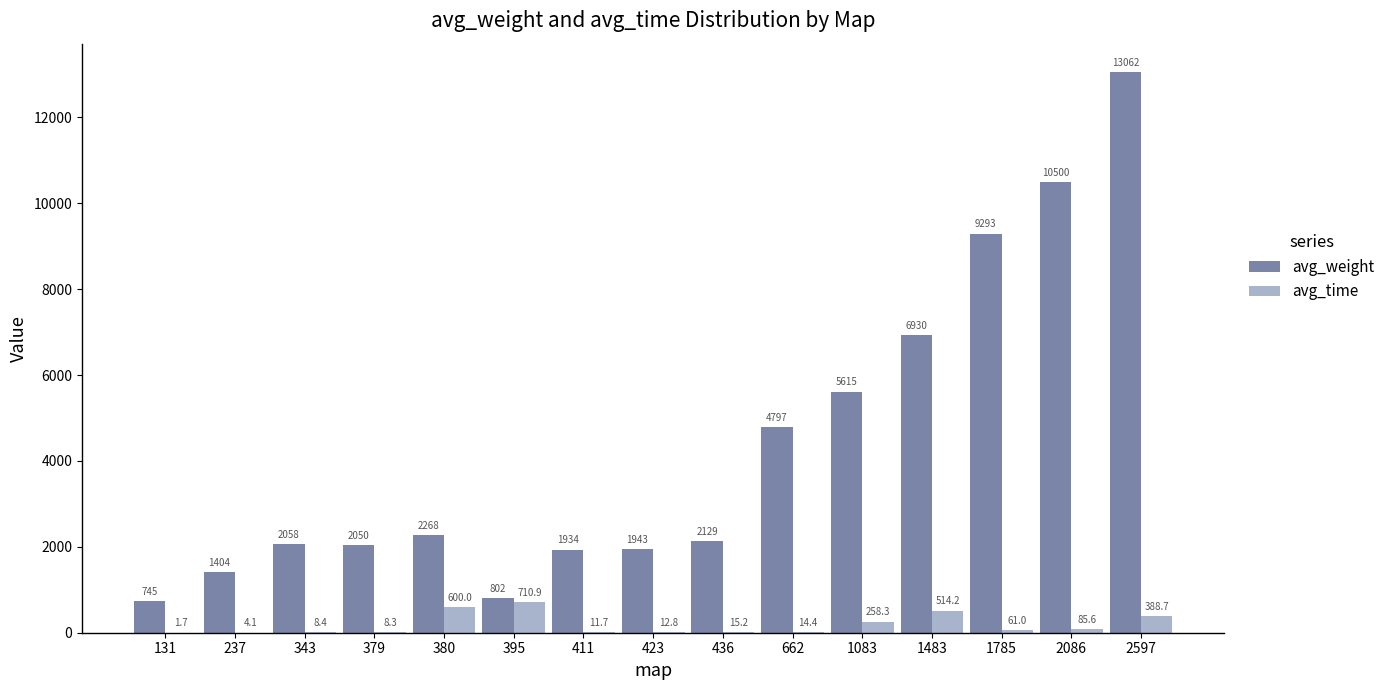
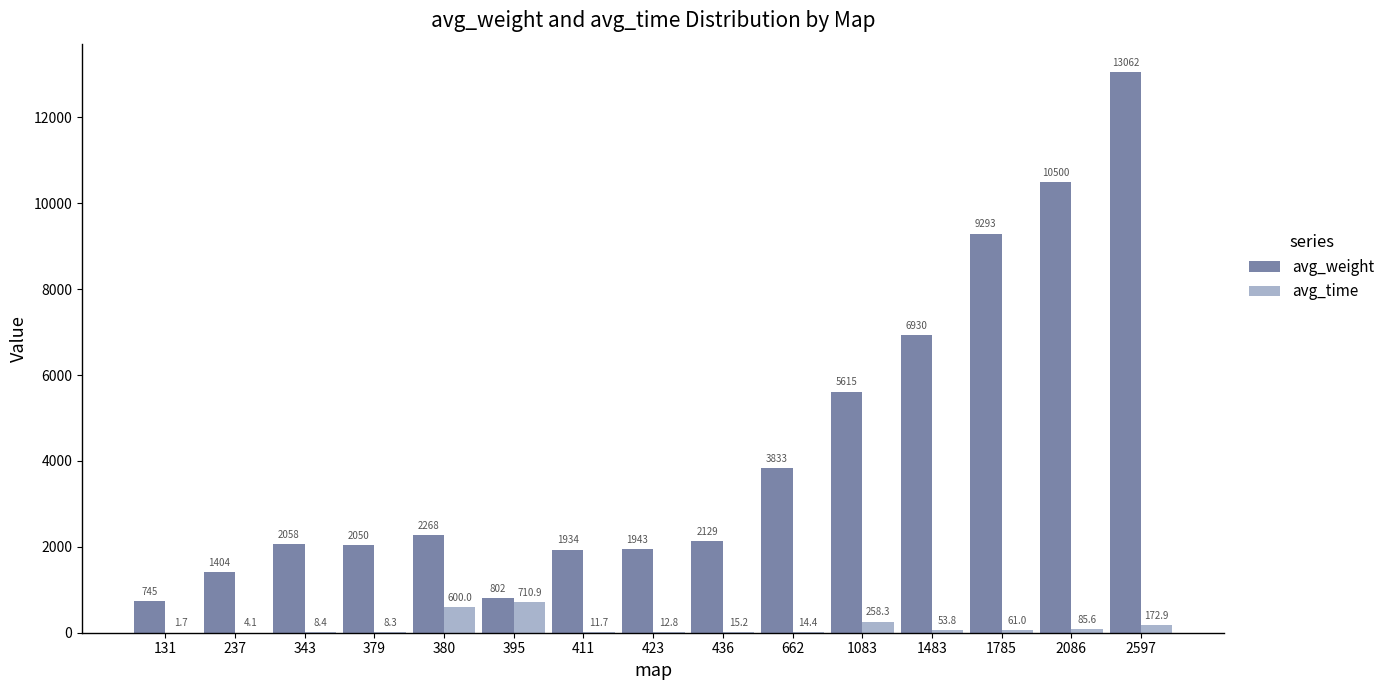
avg_weight, 662: 4797 -> 3833
avg_time, 1483: 514.2 -> 53.8
avg_time, 2597: 388.7 -> 172.9
